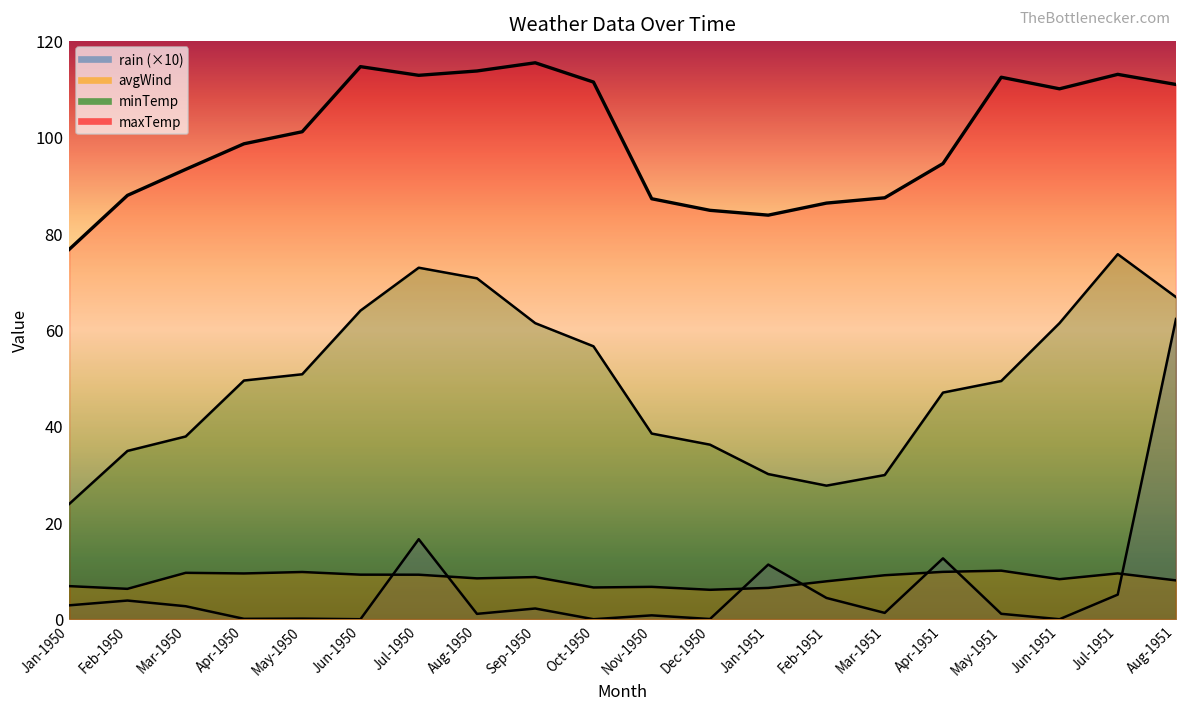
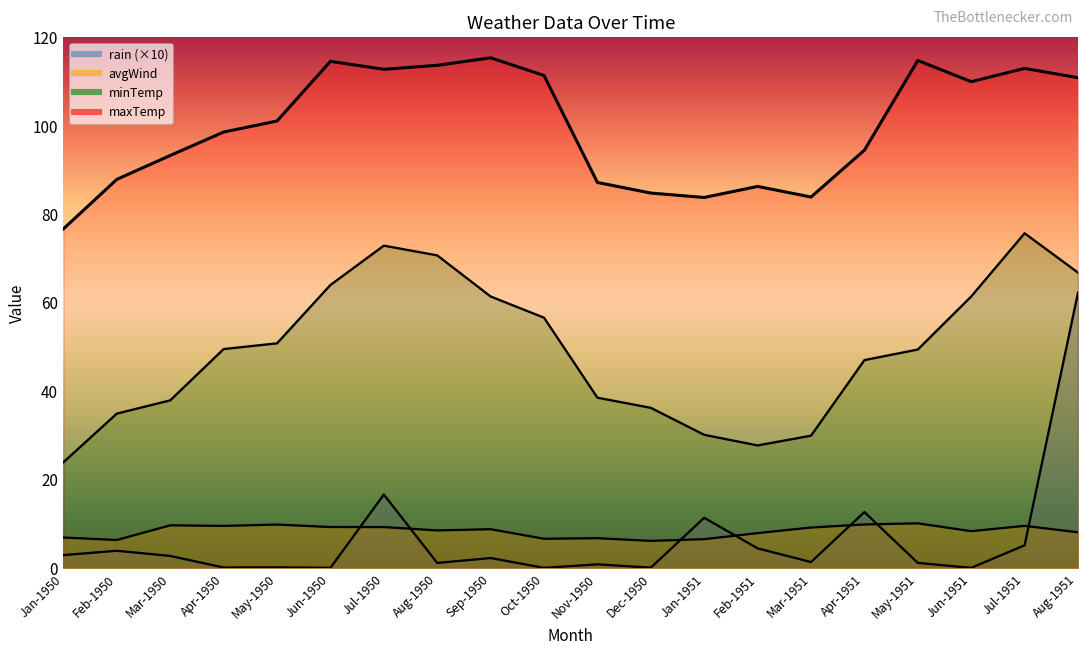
maxTemp, Mar-1951: 87 -> 84
maxTemp, May-1951: 112 -> 115
